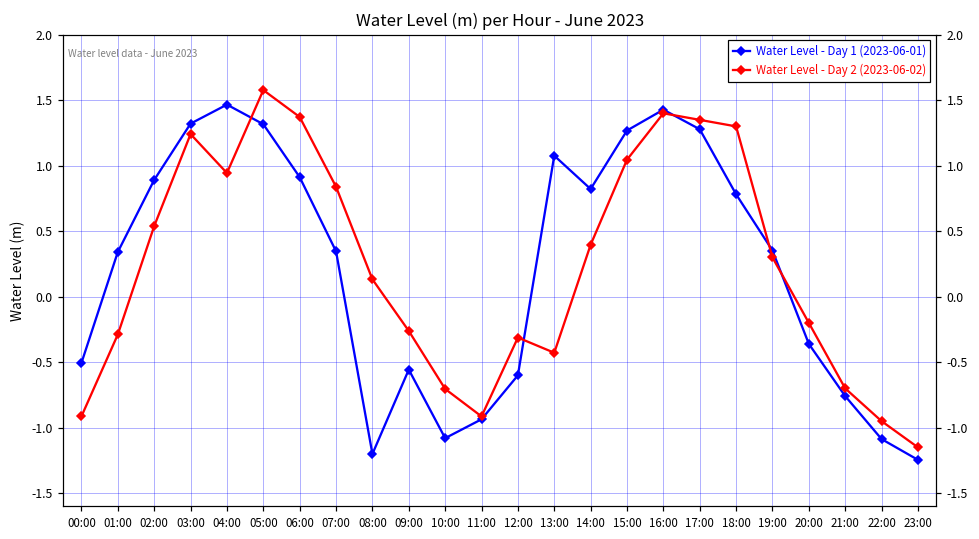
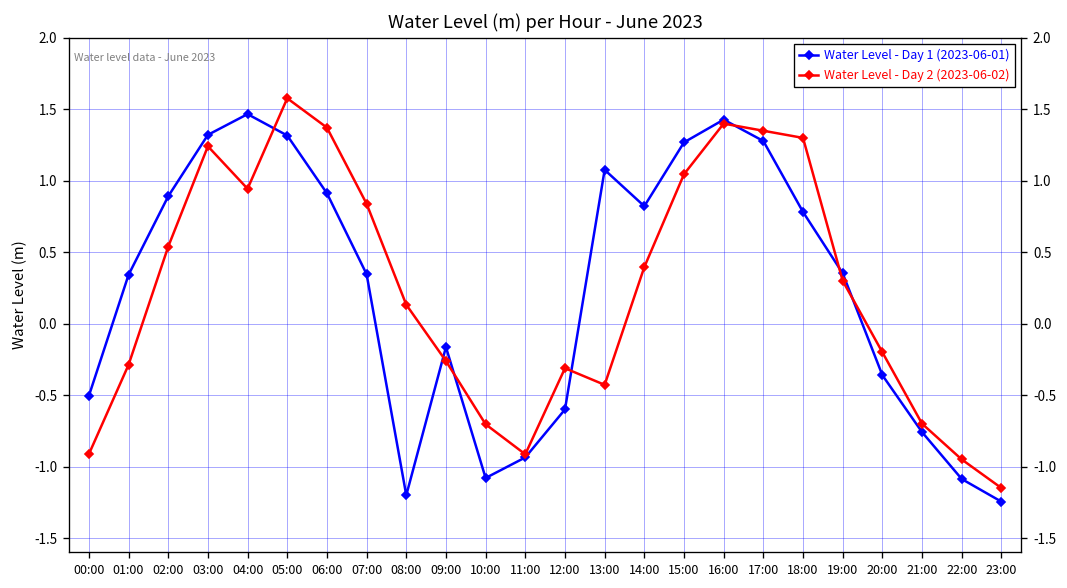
Water Level - Day 1 (2023-06-01), 09:00: -0.56 -> -0.16
